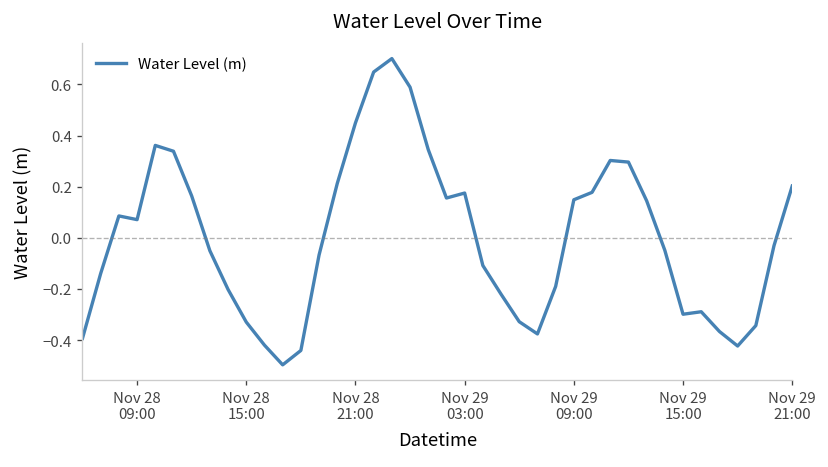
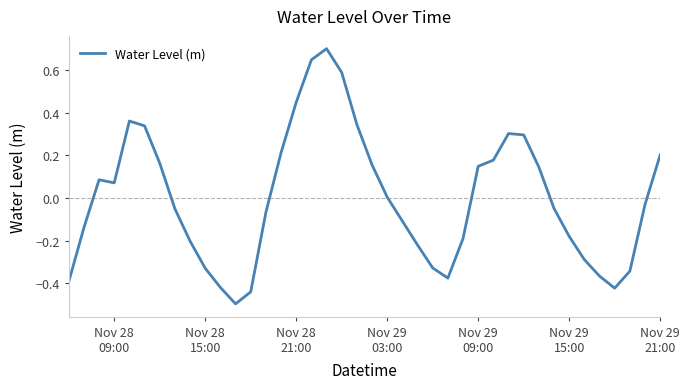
Nov 29 03:00: 0.18 -> 0.00
Nov 29 15:00: -0.30 -> -0.18
